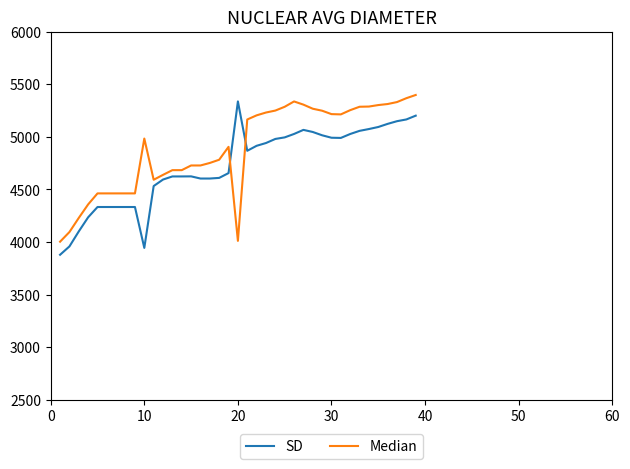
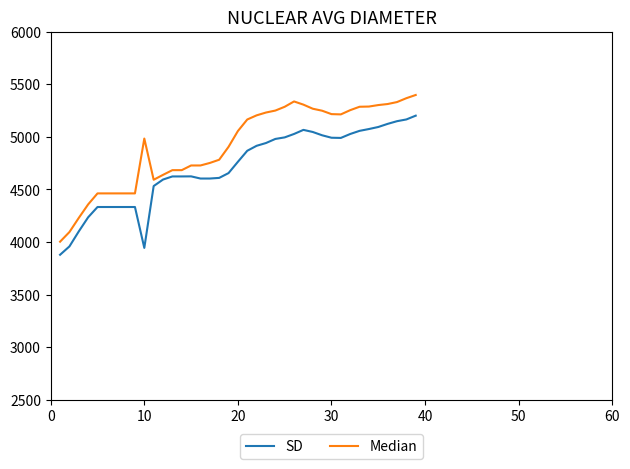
SD, 20: 5340 -> 4760
Median, 20: 4010 -> 5050
